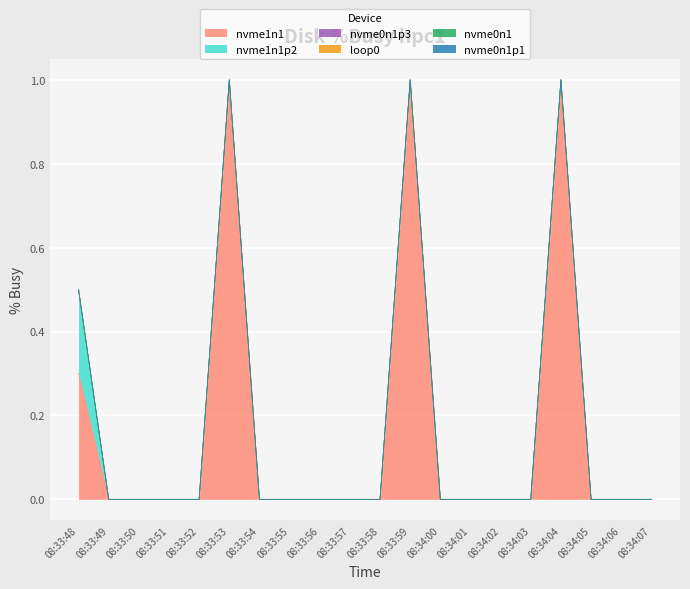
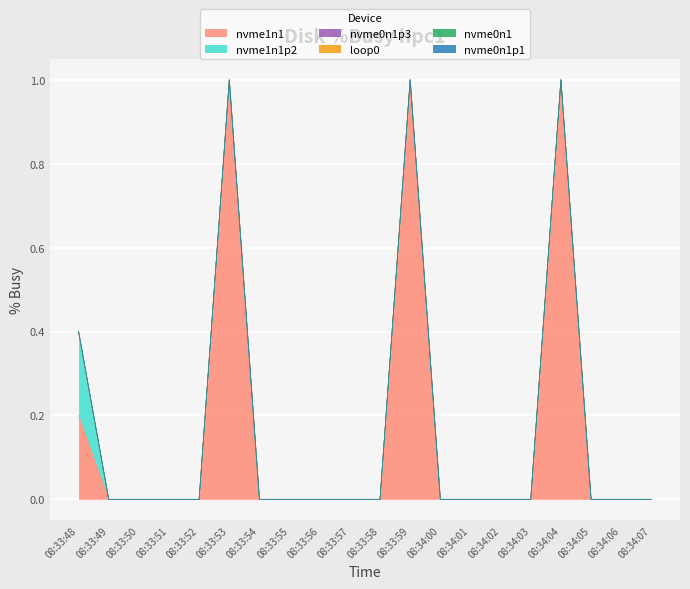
nvme1n1, 08:33:48: 0.3 -> 0.2
